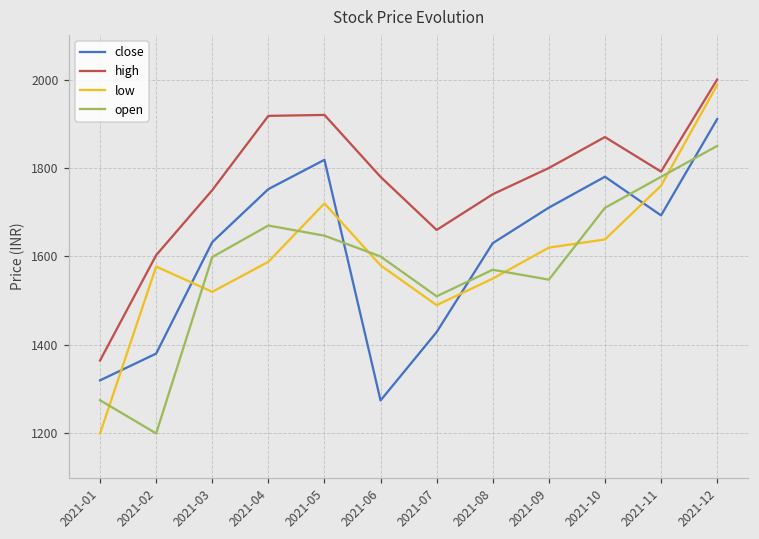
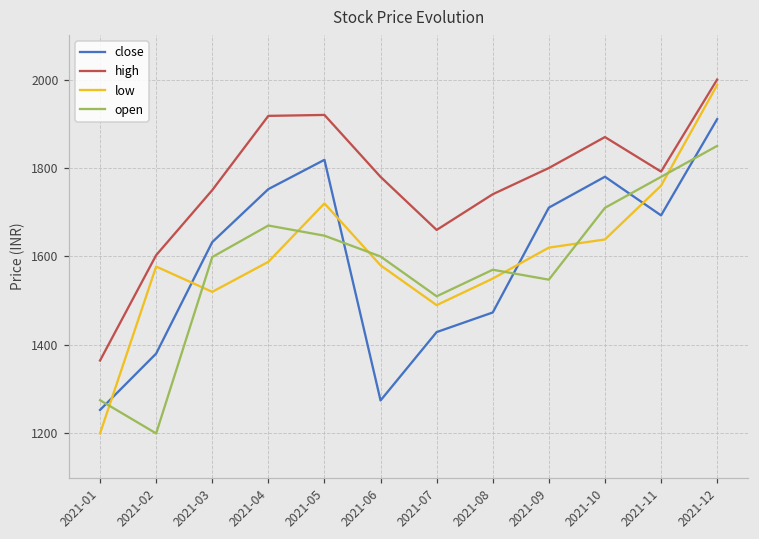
close, 2021-01: 1320 -> 1250
close, 2021-08: 1630 -> 1470
